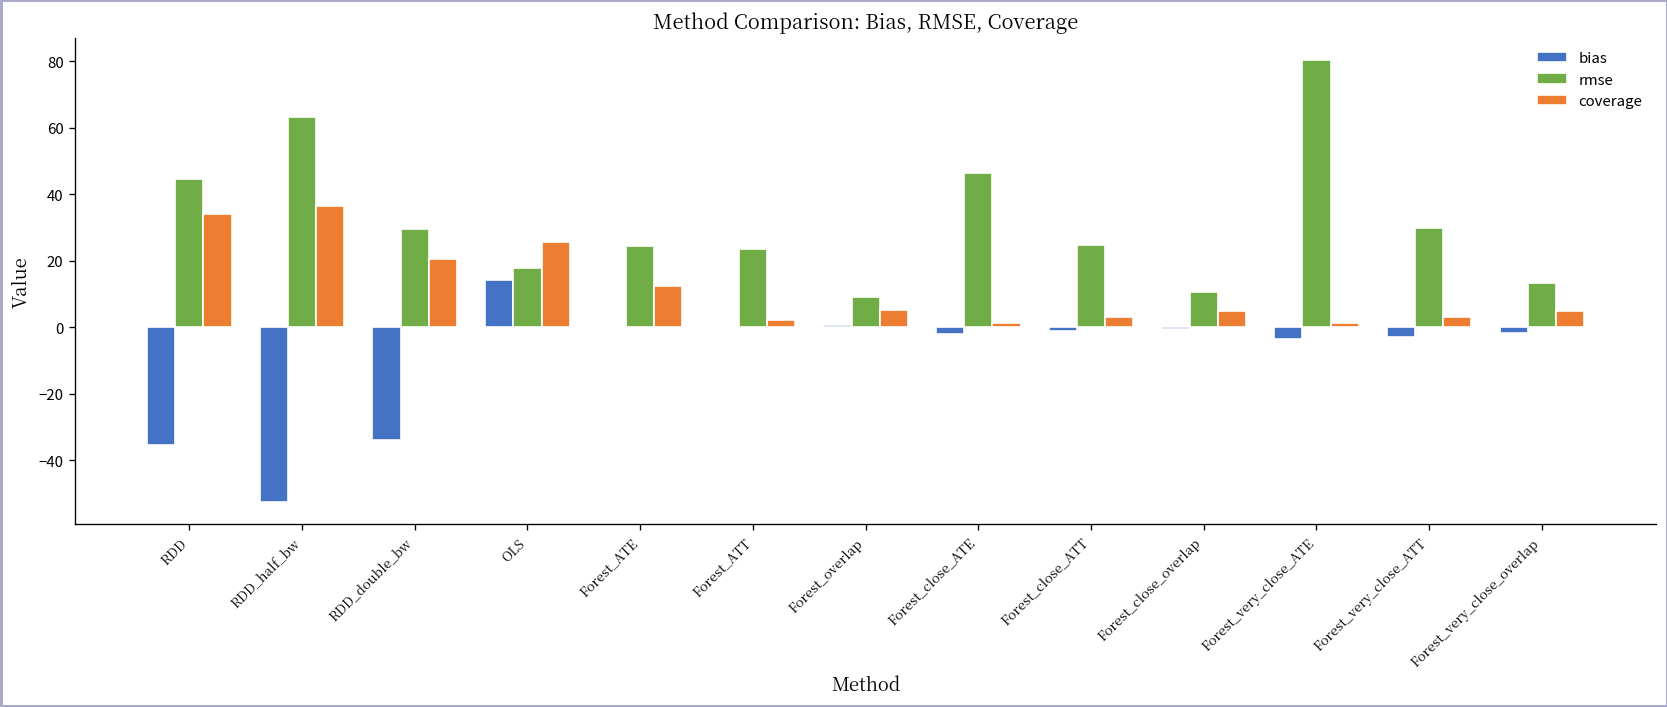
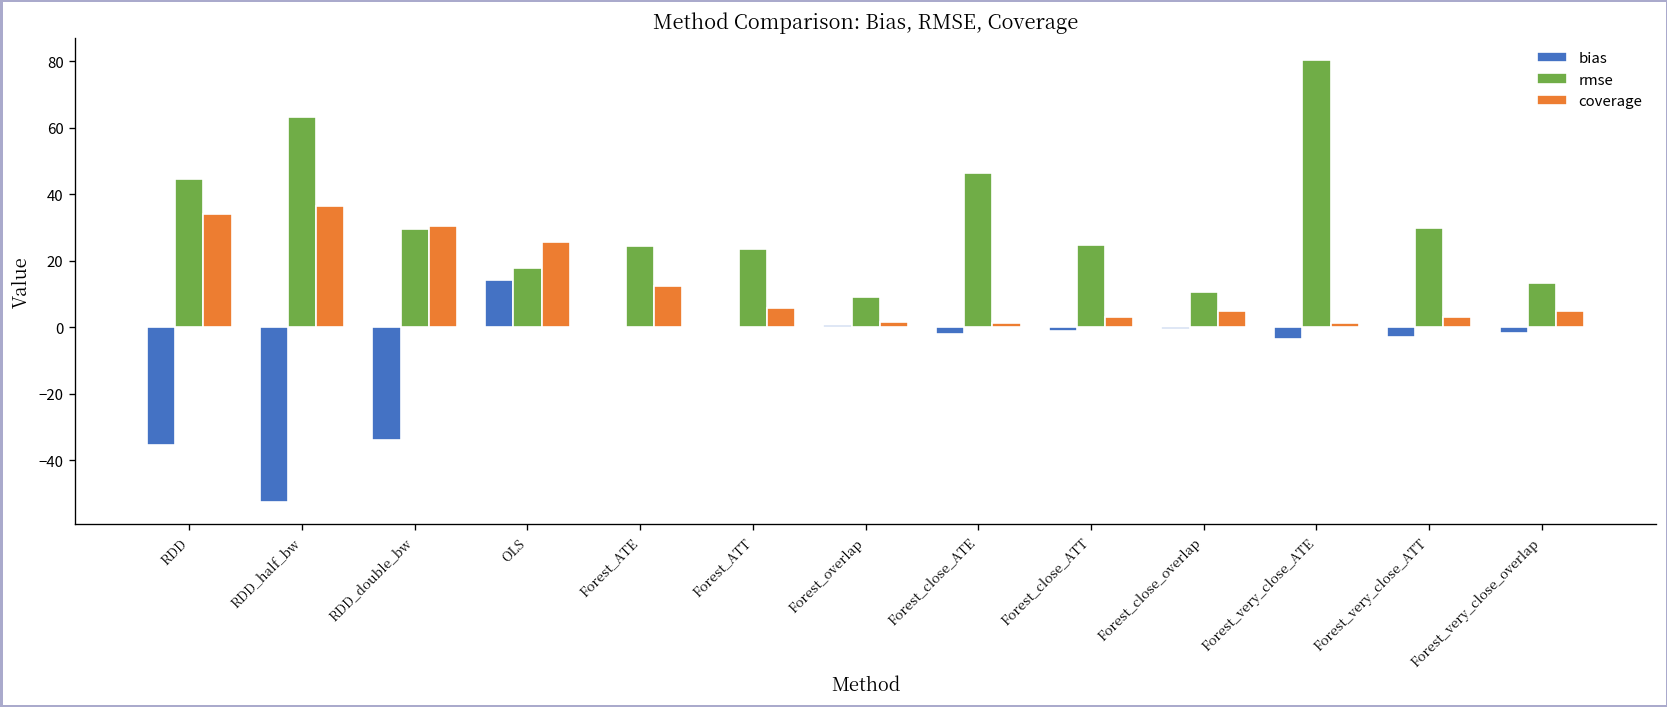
coverage, RDD_double_bw: 20 -> 30
coverage, Forest_ATT: 2 -> 6
coverage, Forest_overlap: 5 -> 2
